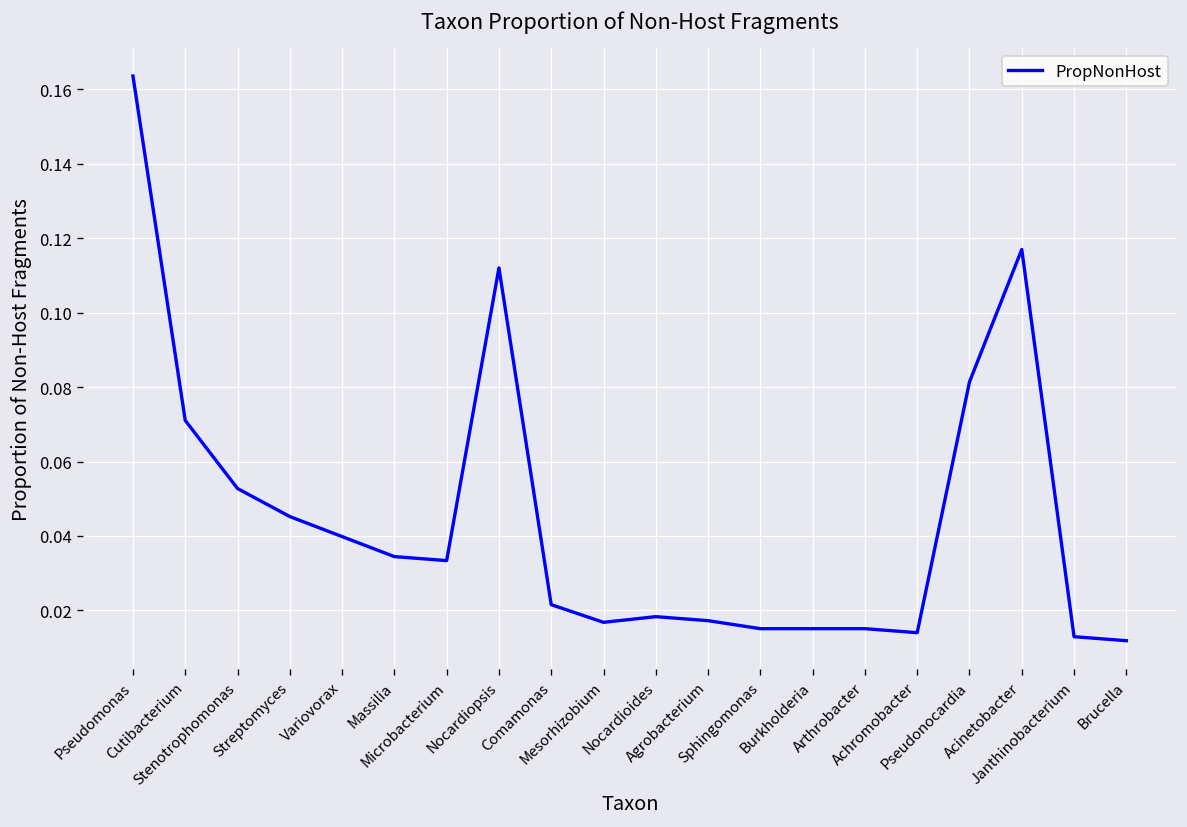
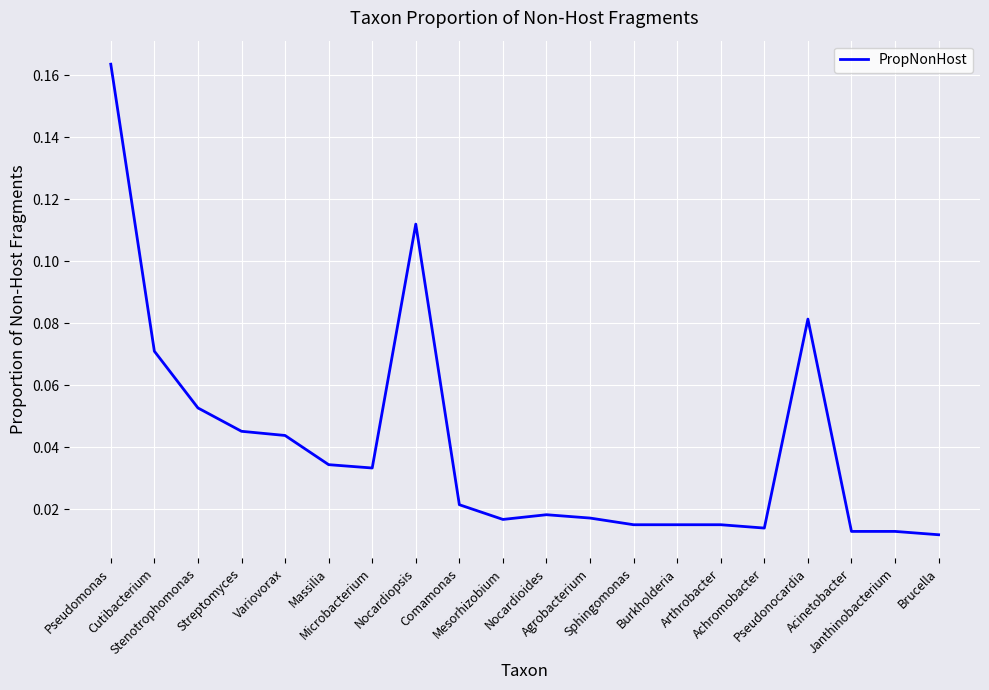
Variovorax: 0.040 -> 0.044
Acinetobacter: 0.117 -> 0.013
